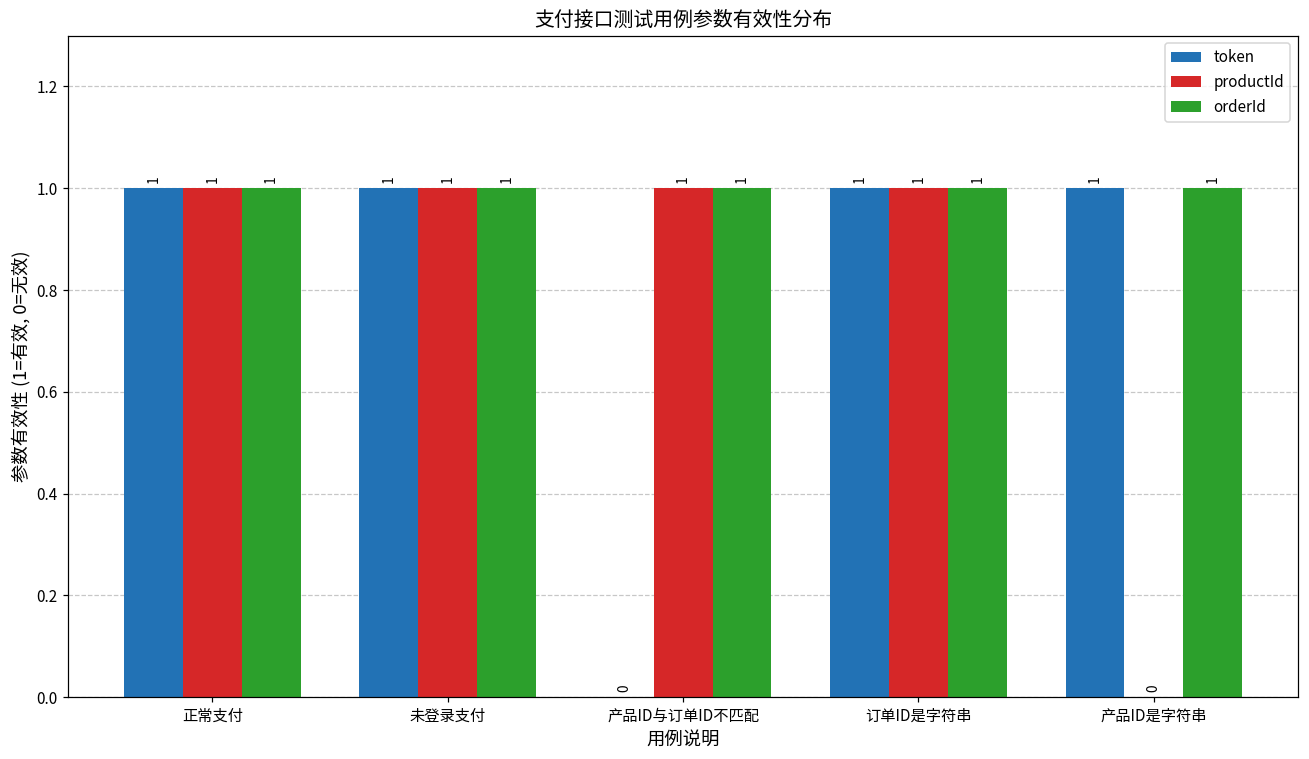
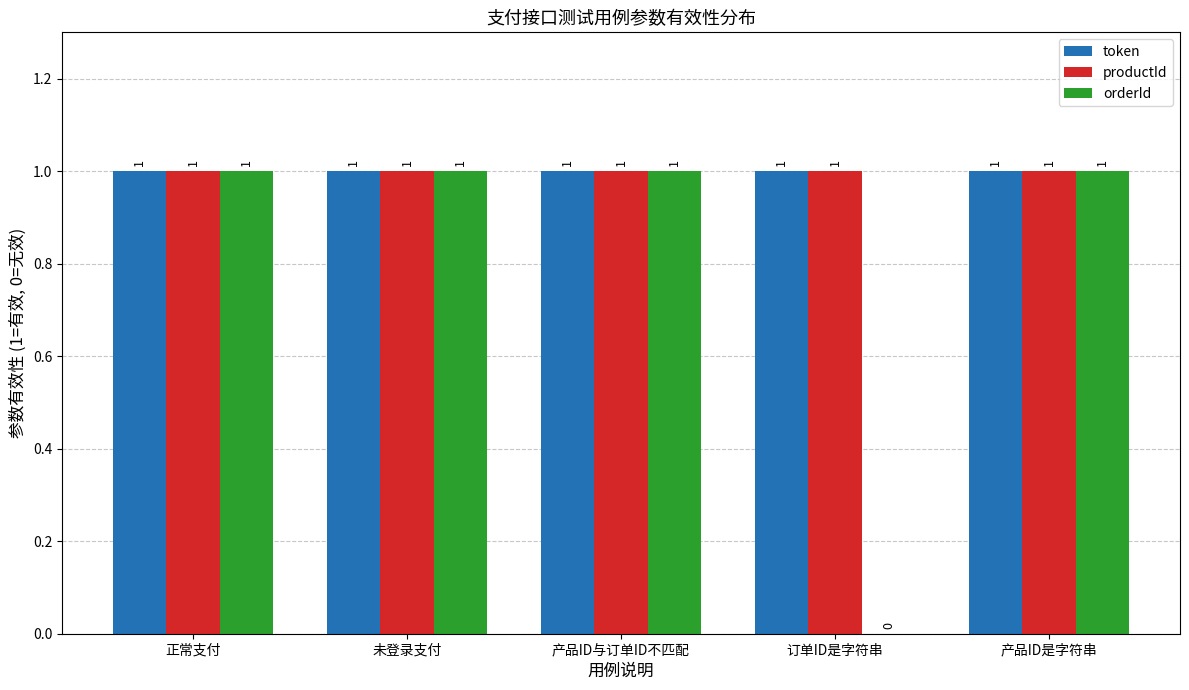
token, 产品ID与订单ID不匹配: 0 -> 1
orderId, 订单ID是字符串: 1 -> 0
productId, 产品ID是字符串: 0 -> 1
